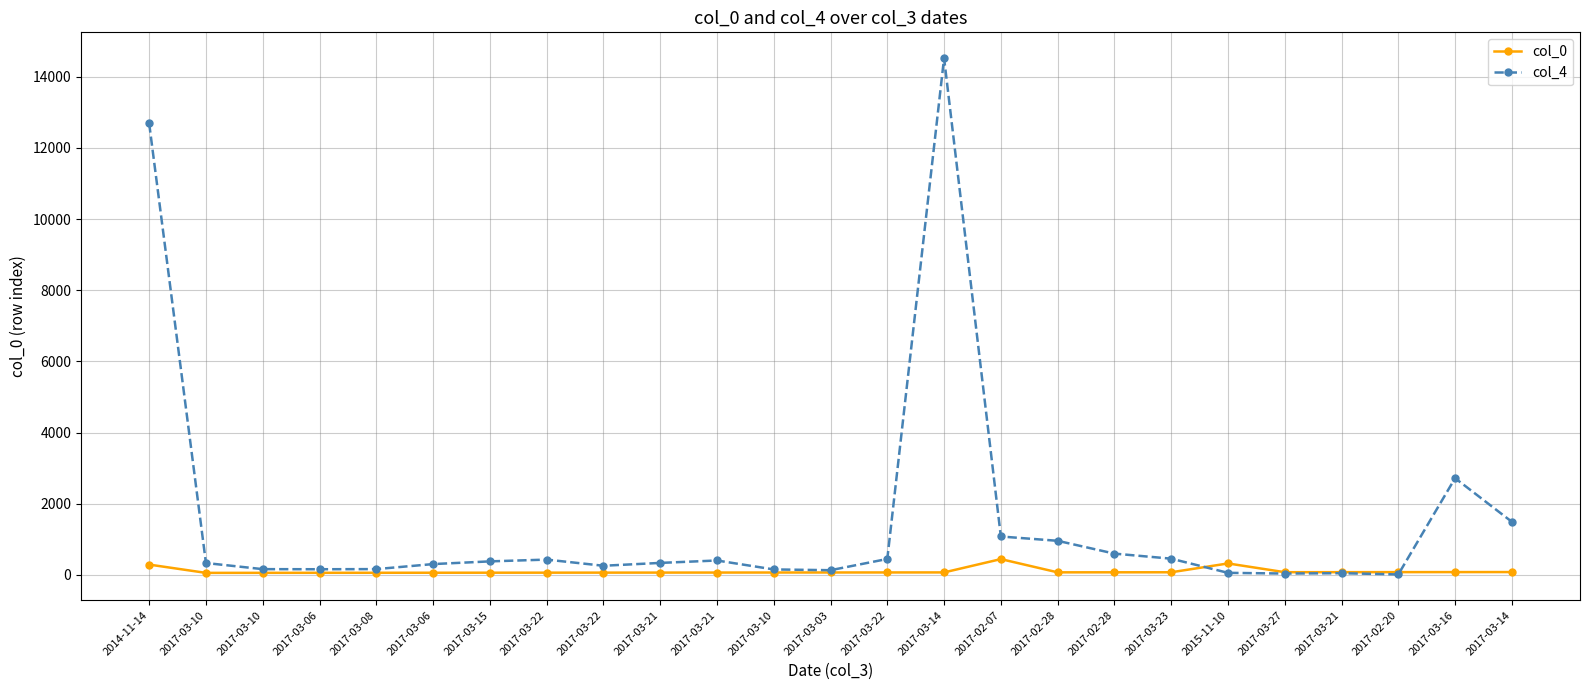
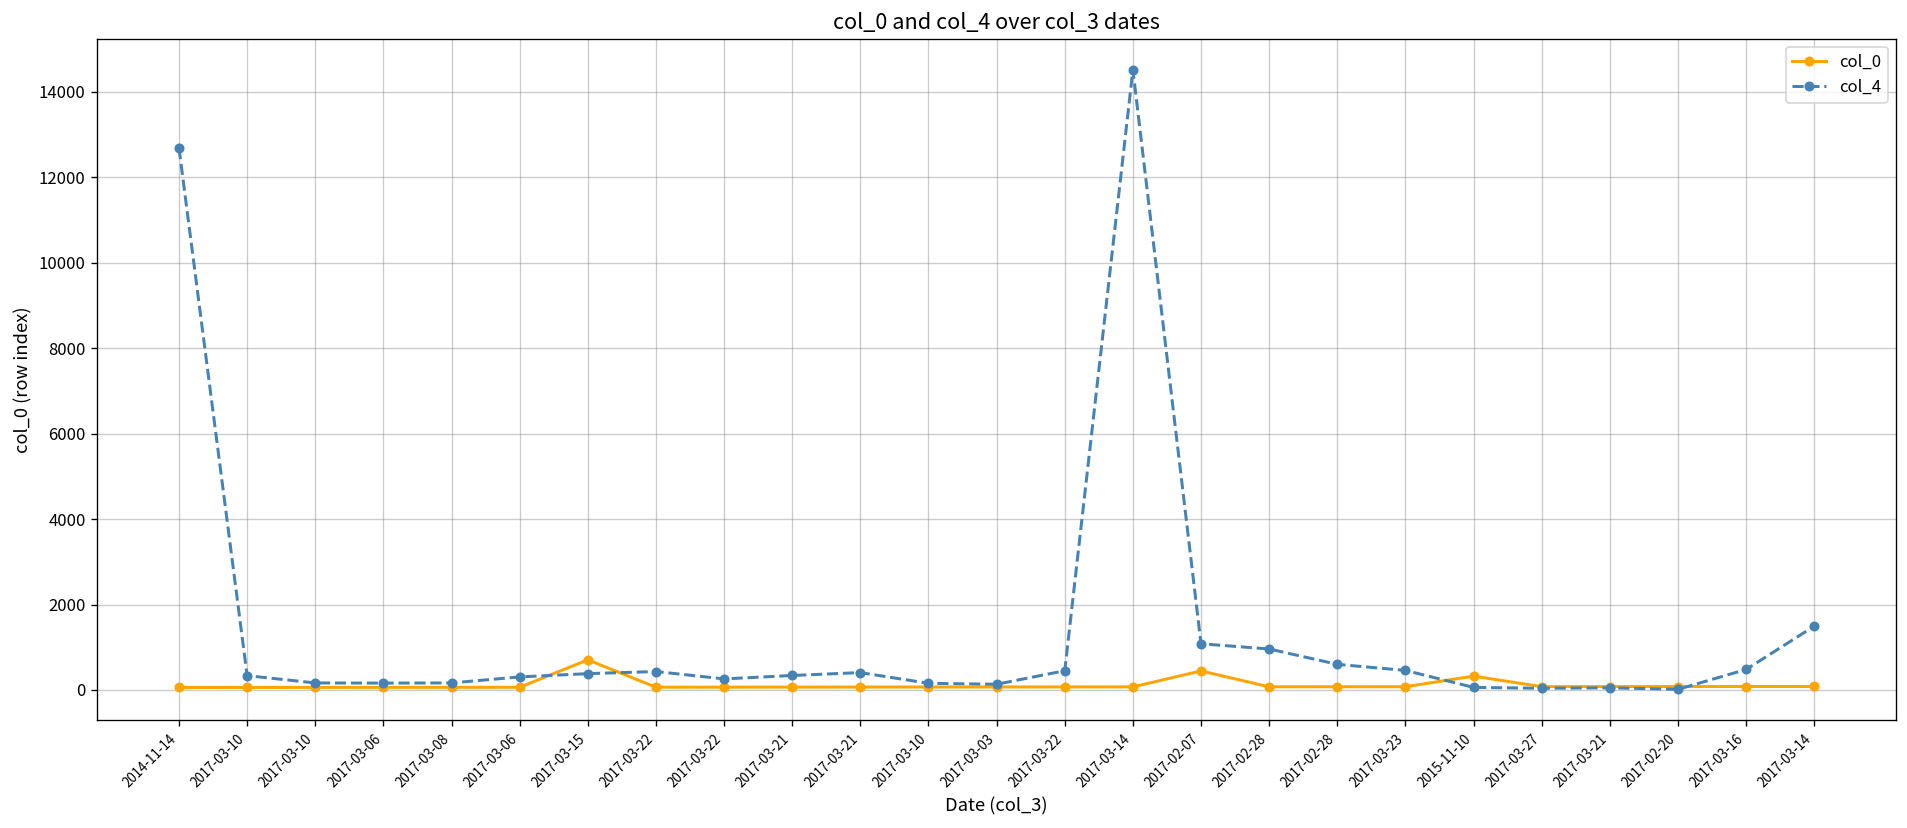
col_0, 2014-11-14: 300 -> 100
col_0, 2017-03-15: 100 -> 700
col_4, 2017-03-16: 2700 -> 500
